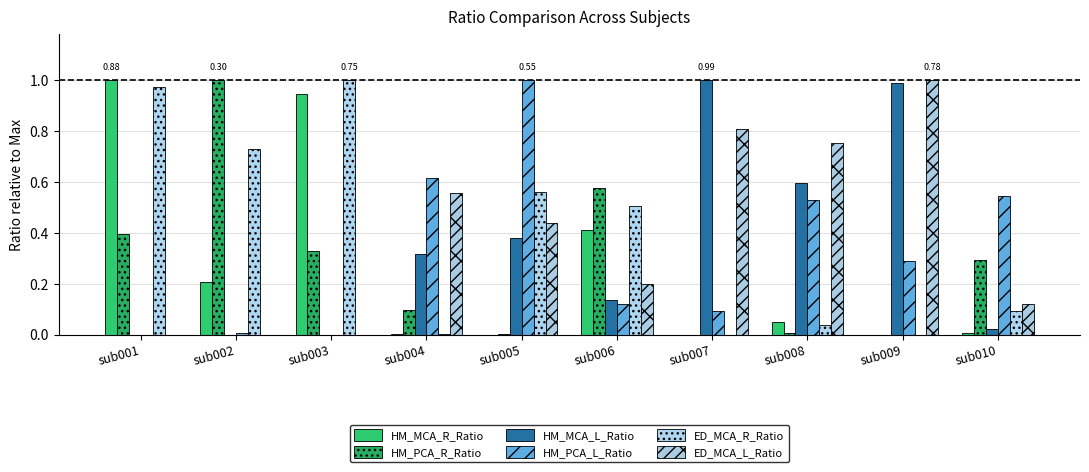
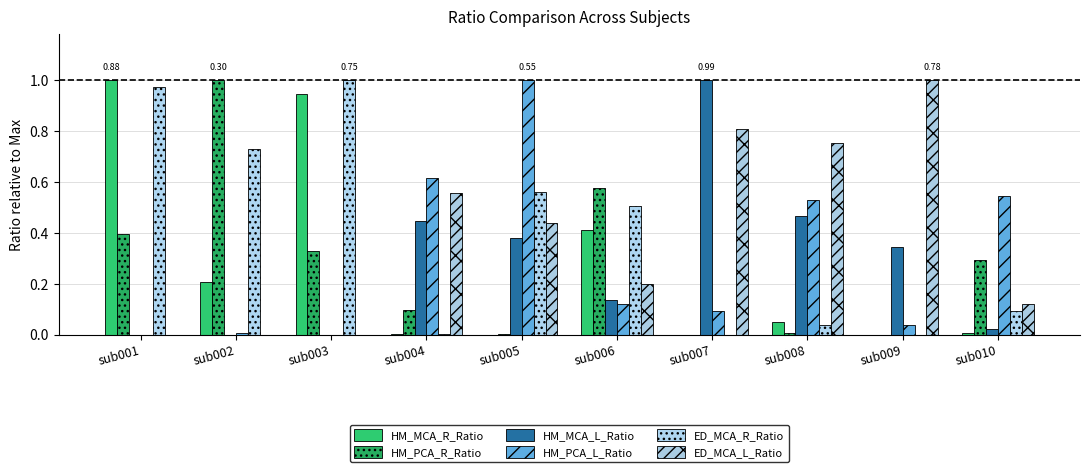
HM_MCA_L_Ratio, sub004: 0.32 -> 0.45
HM_MCA_L_Ratio, sub008: 0.60 -> 0.47
HM_MCA_L_Ratio, sub009: 0.99 -> 0.34
HM_PCA_L_Ratio, sub009: 0.29 -> 0.04
